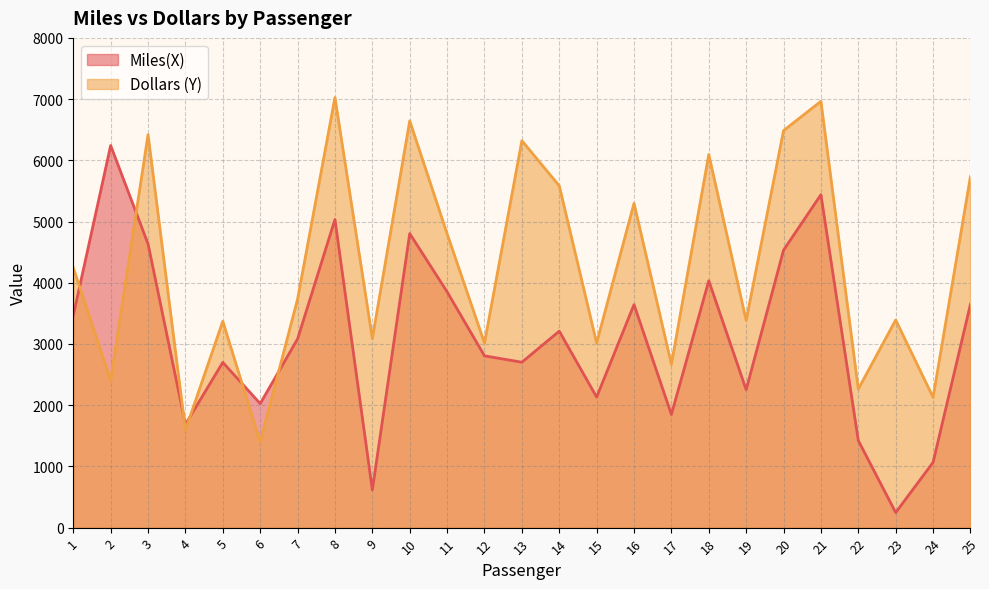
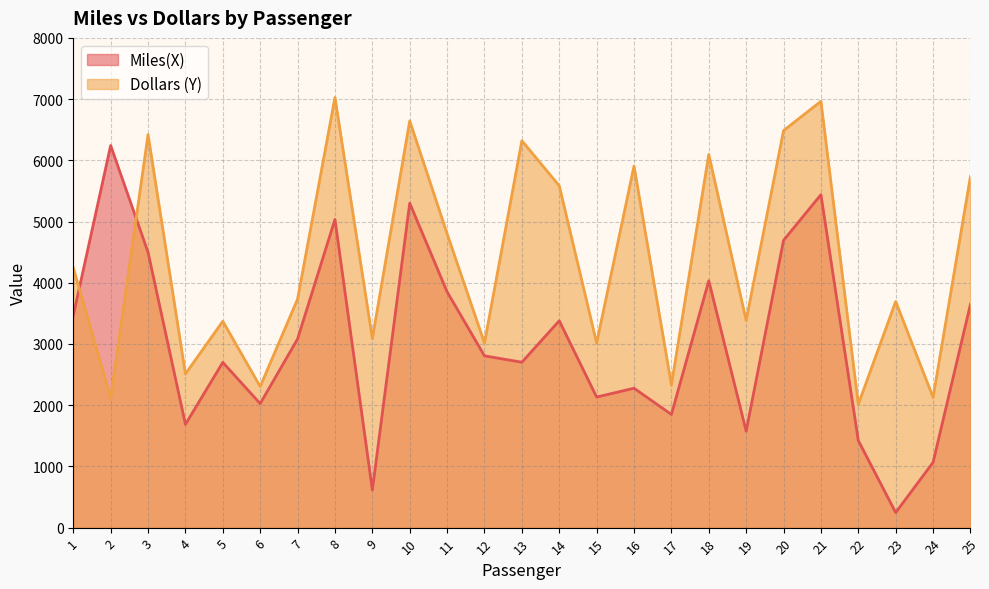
Dollars (Y), 2: 2400 -> 2100
Miles(X), 3: 4600 -> 4500
Dollars (Y), 4: 1600 -> 2500
Dollars (Y), 6: 1400 -> 2300
Miles(X), 10: 4800 -> 5300
Miles(X), 14: 3200 -> 3400
Miles(X), 16: 3600 -> 2300
Dollars (Y), 16: 5300 -> 5900
Dollars (Y), 17: 2700 -> 2300
Miles(X), 19: 2300 -> 1600
Miles(X), 20: 4500 -> 4700
Dollars (Y), 22: 2300 -> 2000
Dollars (Y), 23: 3400 -> 3700
